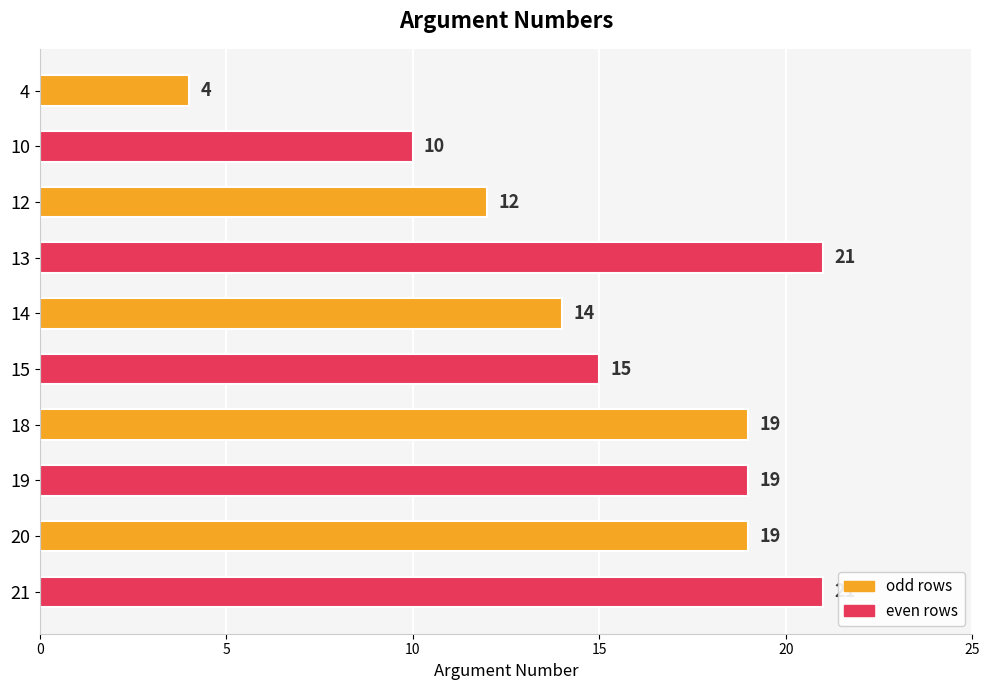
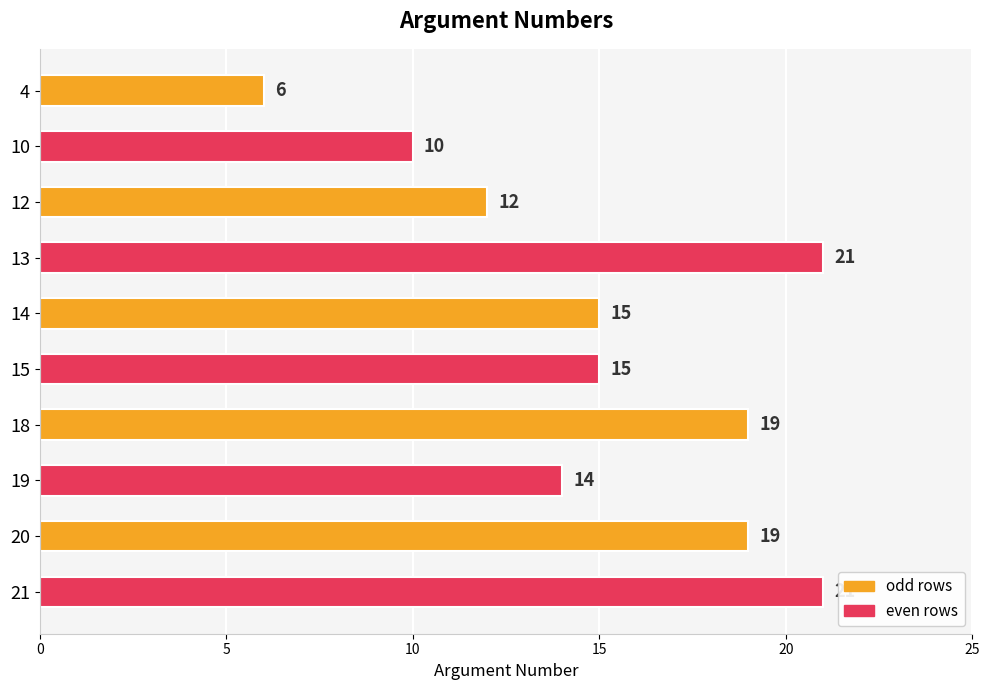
4: 4 -> 6
14: 14 -> 15
19: 19 -> 14
